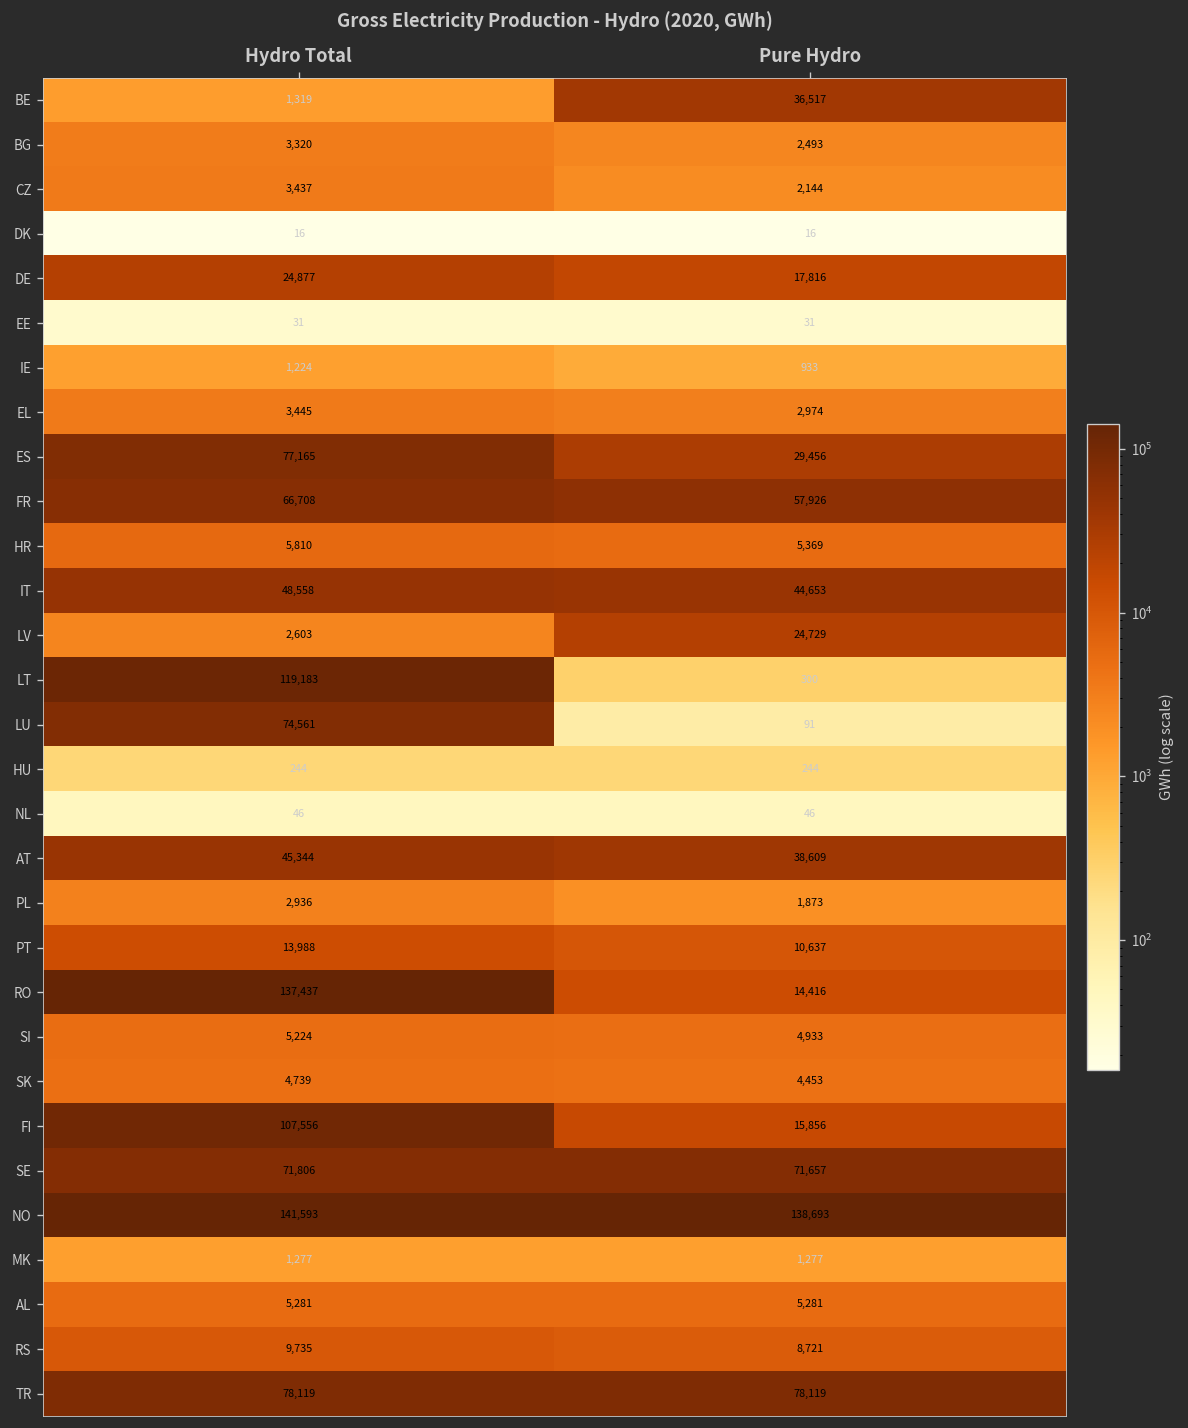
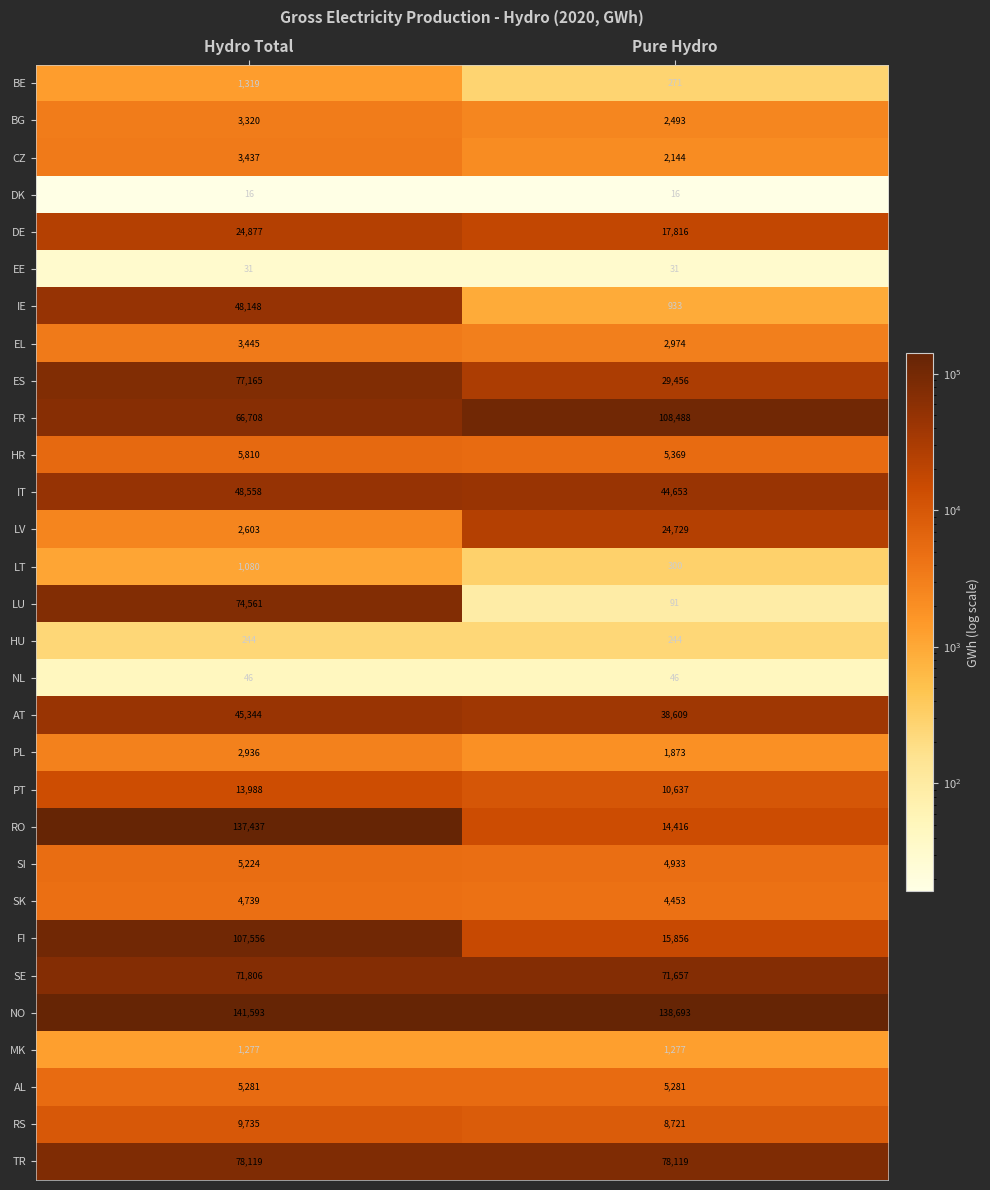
BE, Pure Hydro: 36,517 -> 271
IE, Hydro Total: 1,224 -> 48,148
FR, Pure Hydro: 57,926 -> 108,488
LT, Hydro Total: 119,183 -> 1,080
